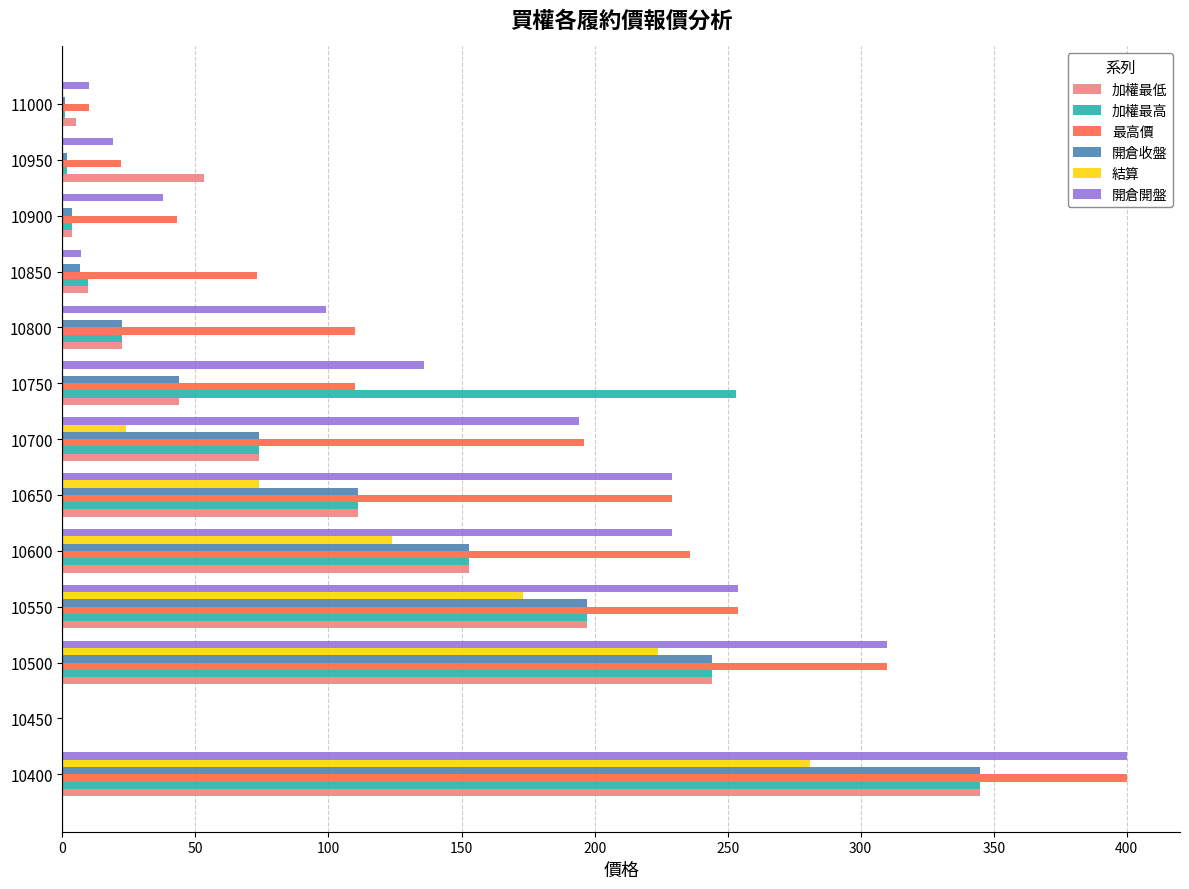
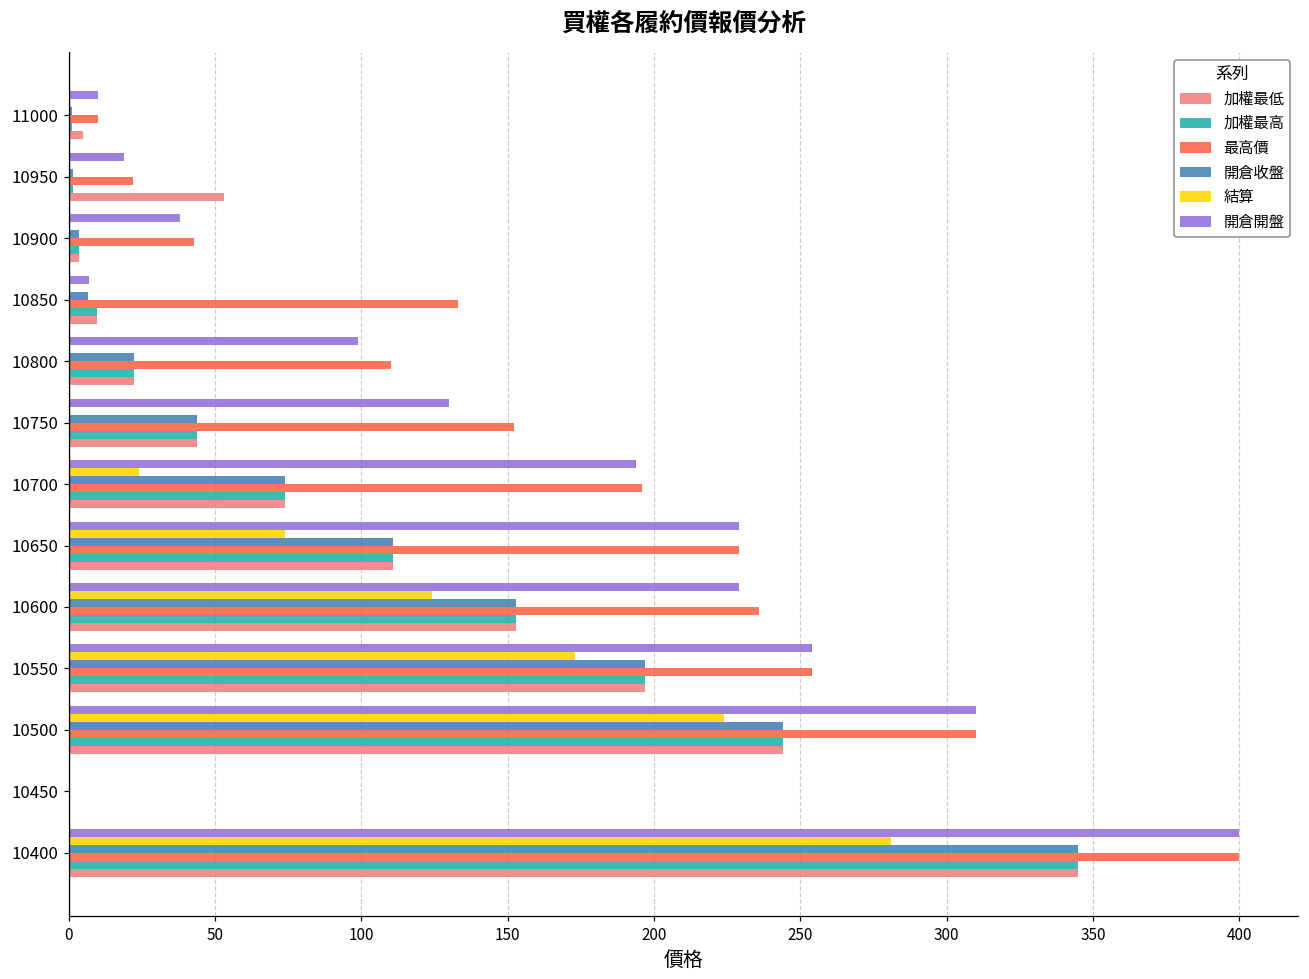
最高價, 10850: 73 -> 133
開倉開盤, 10750: 136 -> 130
最高價, 10750: 110 -> 152
加權最高, 10750: 253 -> 44
